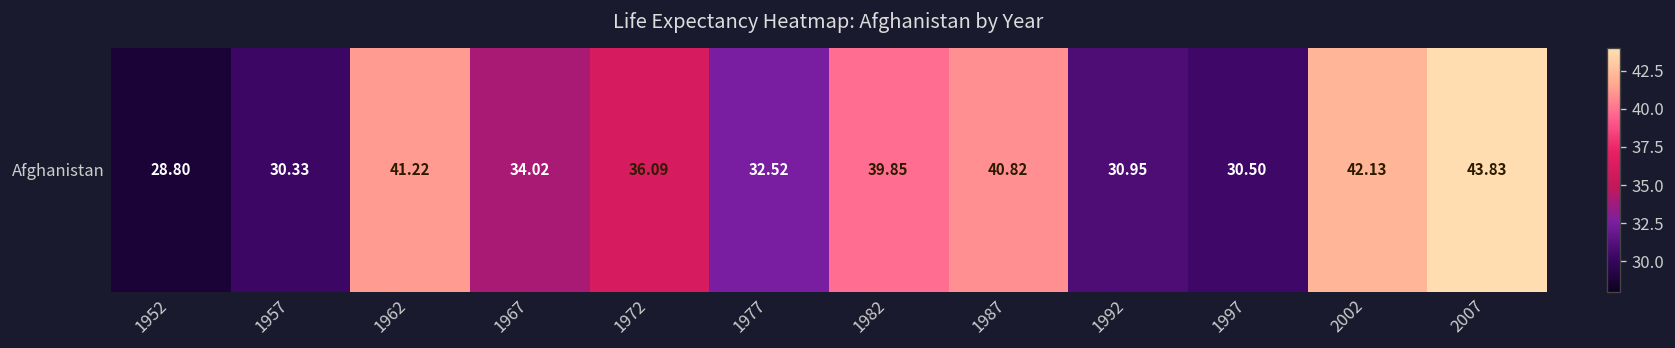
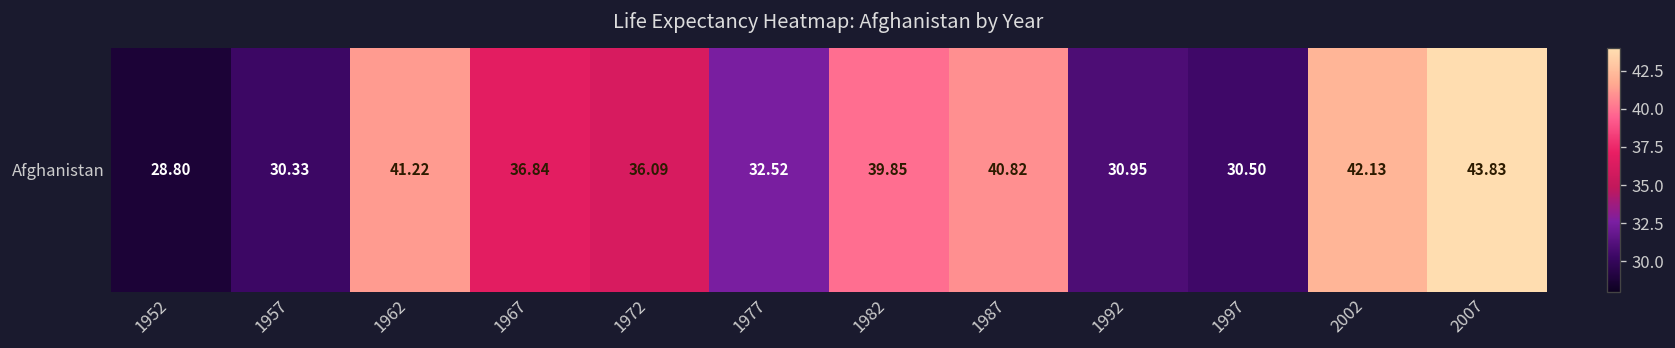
Afghanistan, 1967: 34.02 -> 36.84
